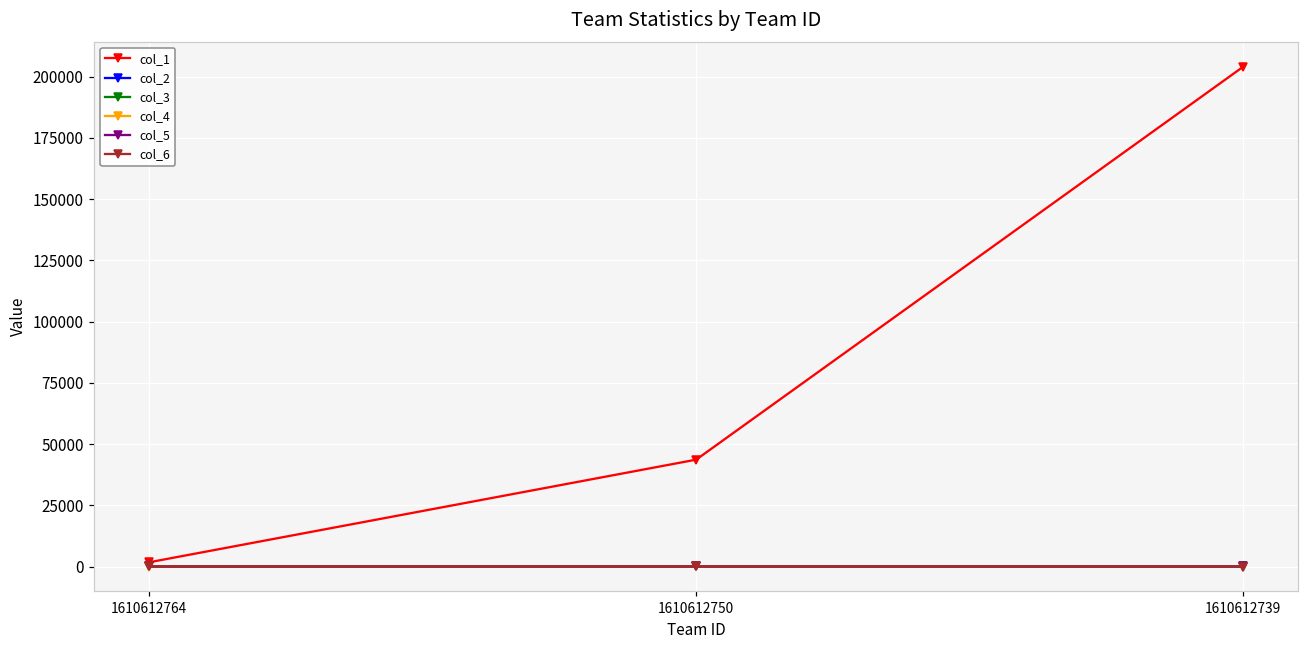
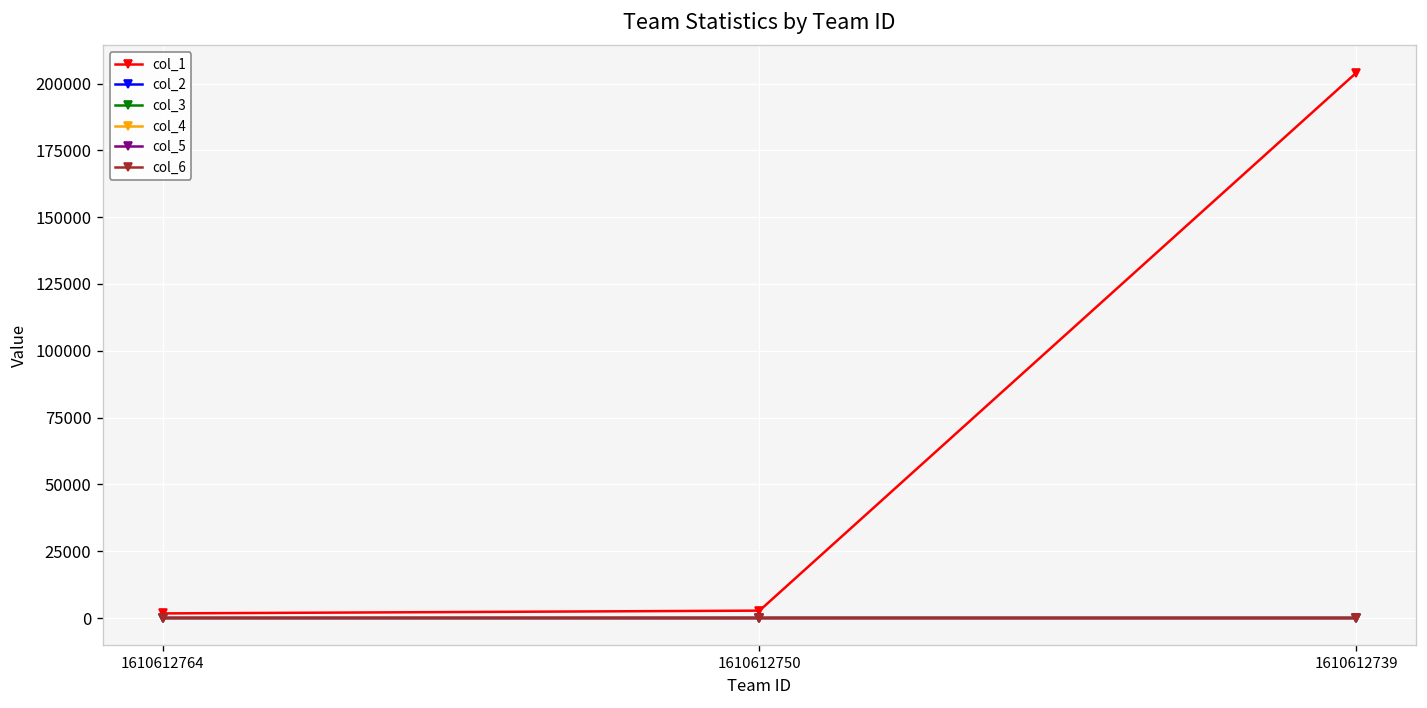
col_1, 1610612750: 44000 -> 3000
